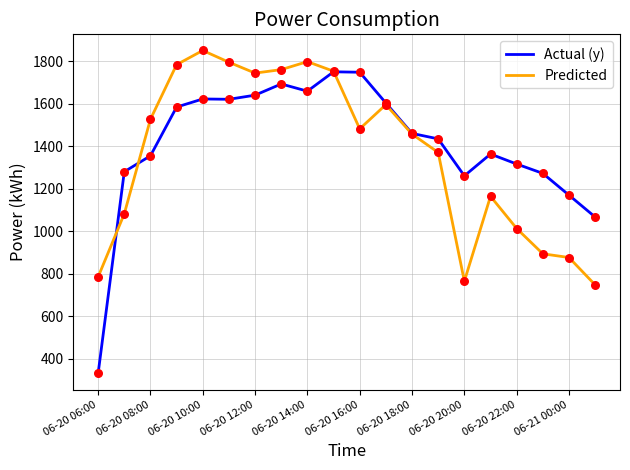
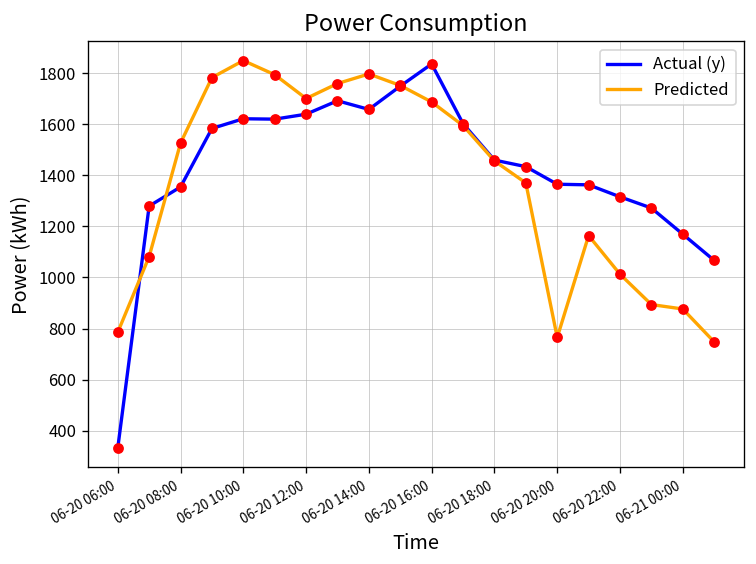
Predicted, 06-20 12:00: 1740 -> 1700
Actual (y), 06-20 16:00: 1750 -> 1840
Predicted, 06-20 16:00: 1480 -> 1690
Actual (y), 06-20 20:00: 1260 -> 1370
